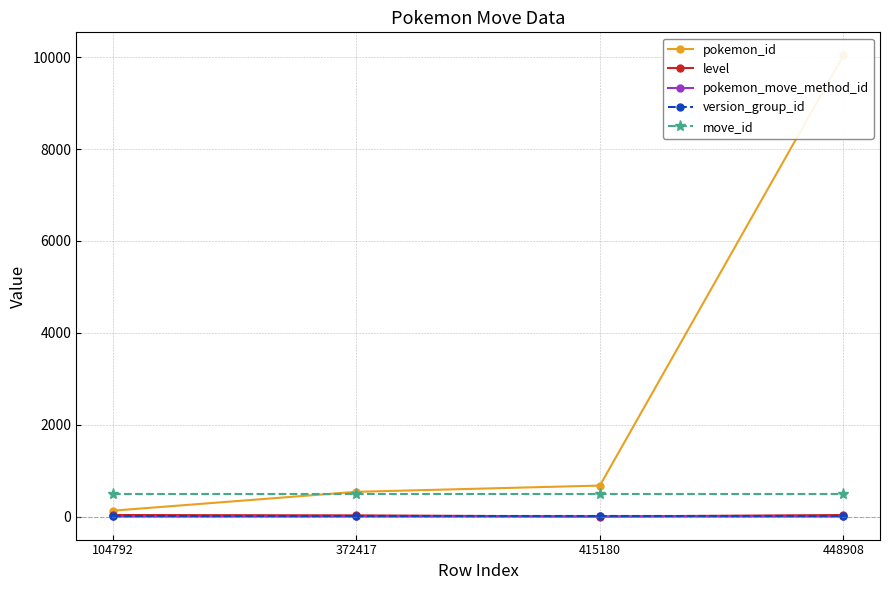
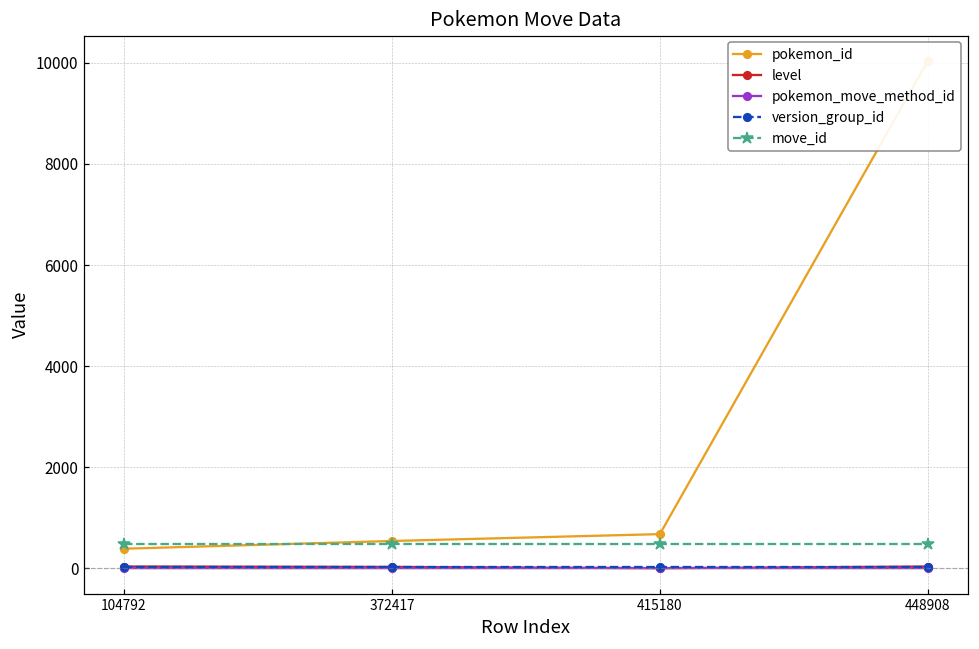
pokemon_id, 104792: 100 -> 400
